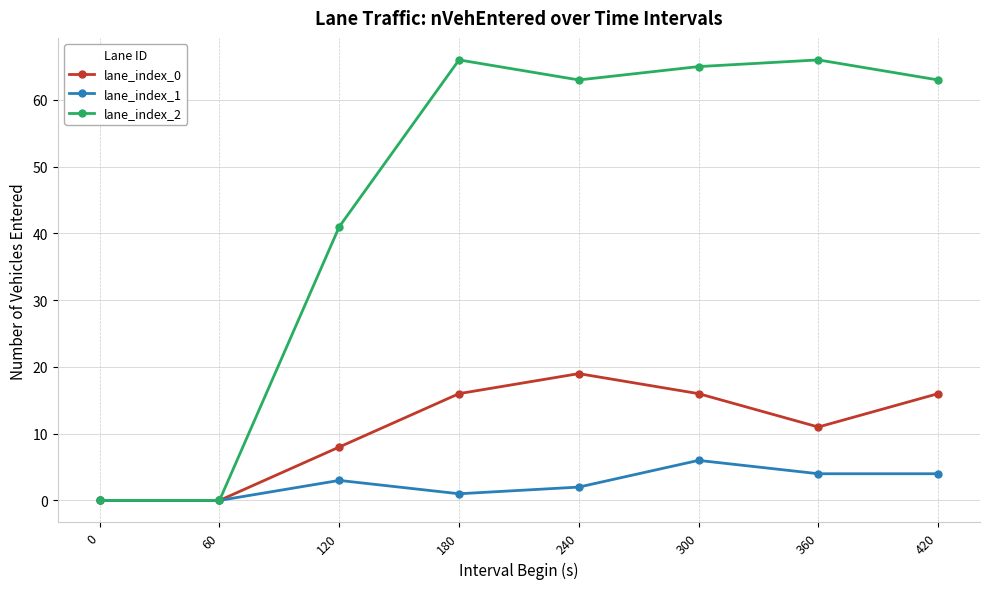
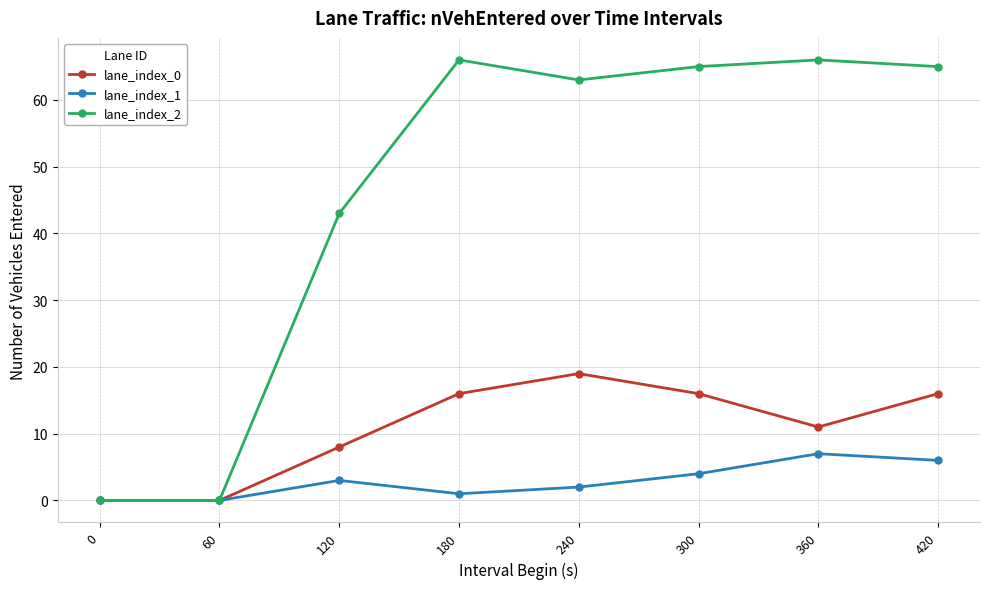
lane_index_2, 120: 41 -> 43
lane_index_1, 300: 6 -> 4
lane_index_1, 360: 4 -> 7
lane_index_1, 420: 4 -> 6
lane_index_2, 420: 63 -> 65
